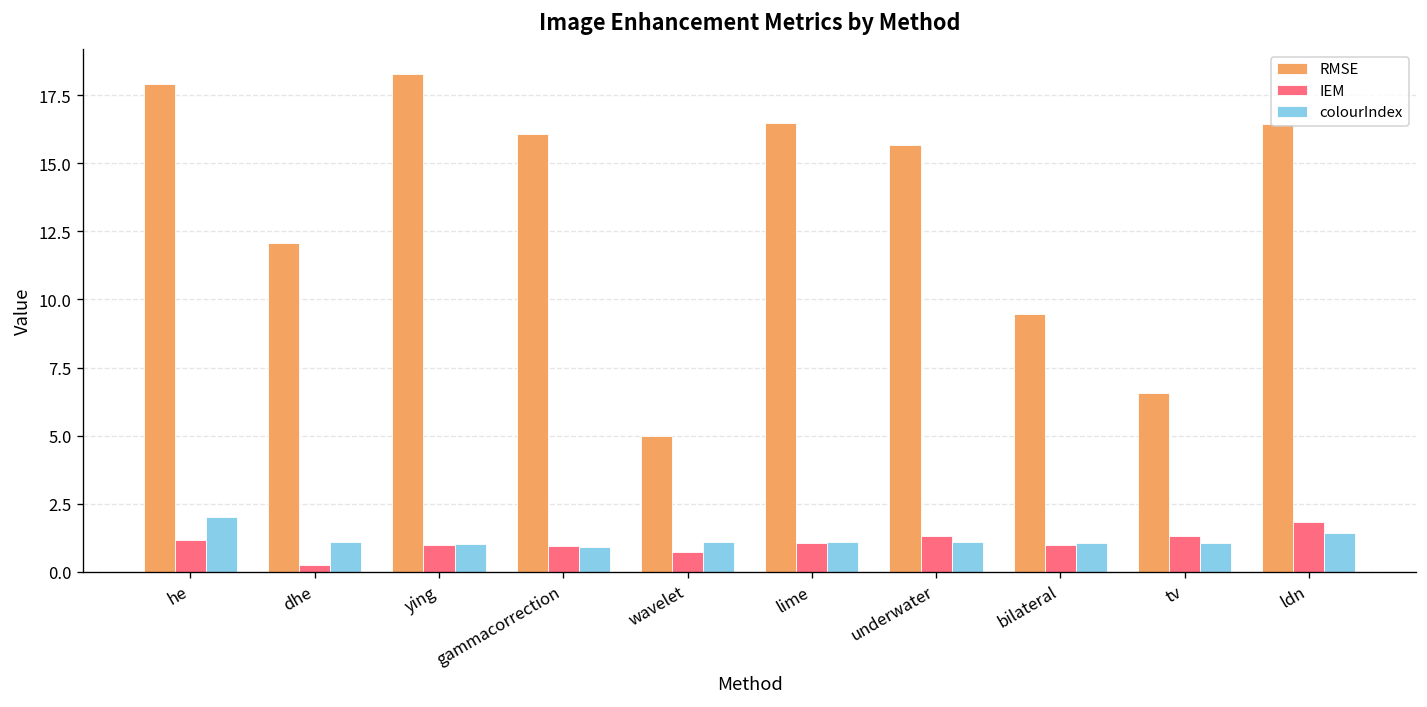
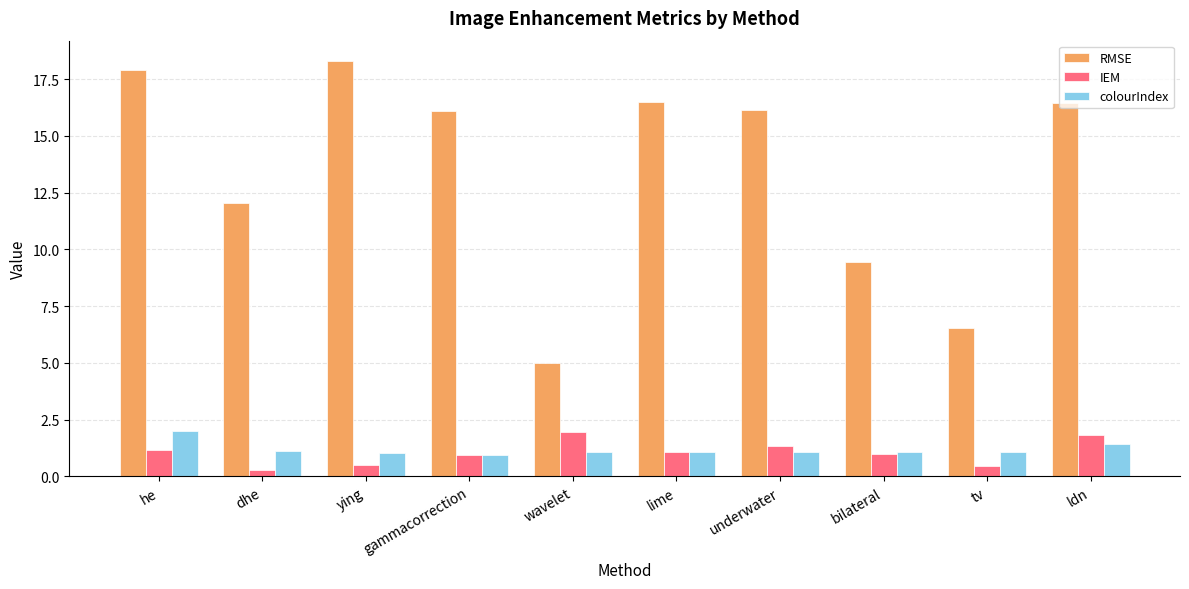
IEM, ying: 1.0 -> 0.5
IEM, wavelet: 0.7 -> 1.9
RMSE, underwater: 15.7 -> 16.1
IEM, tv: 1.3 -> 0.5
